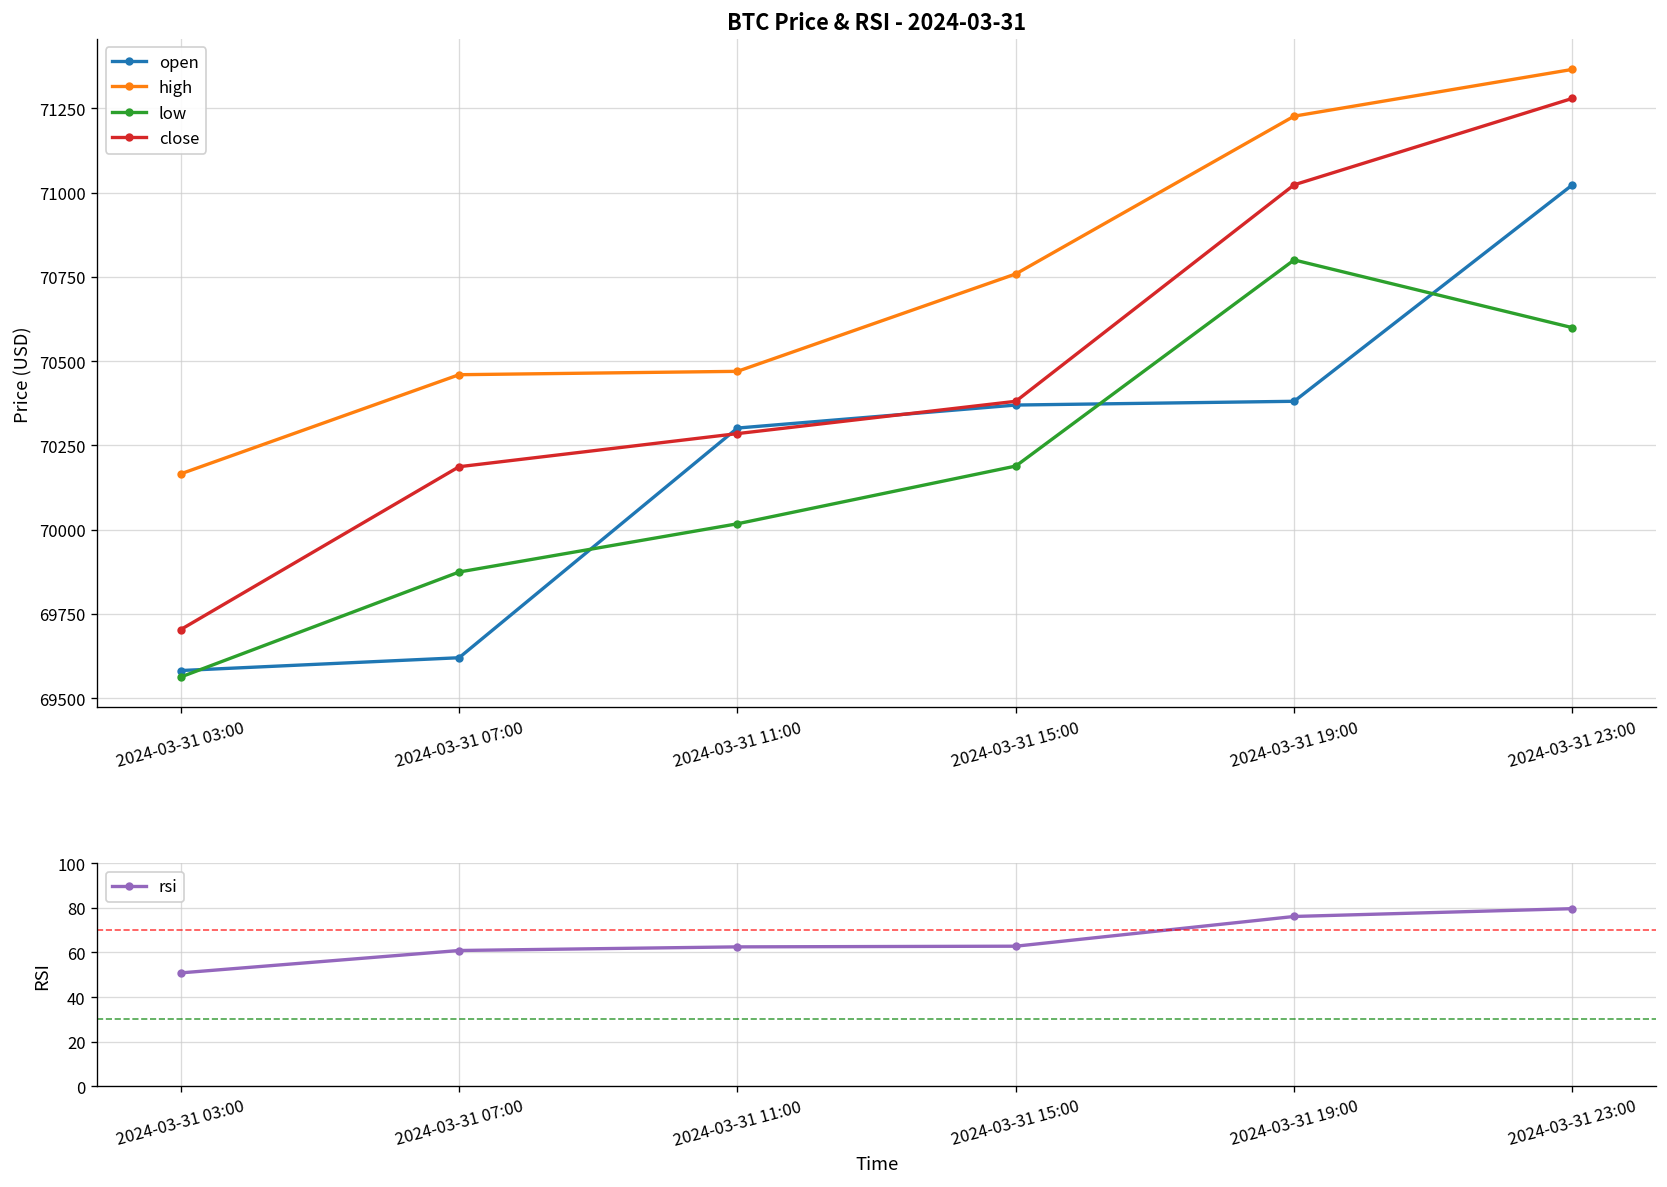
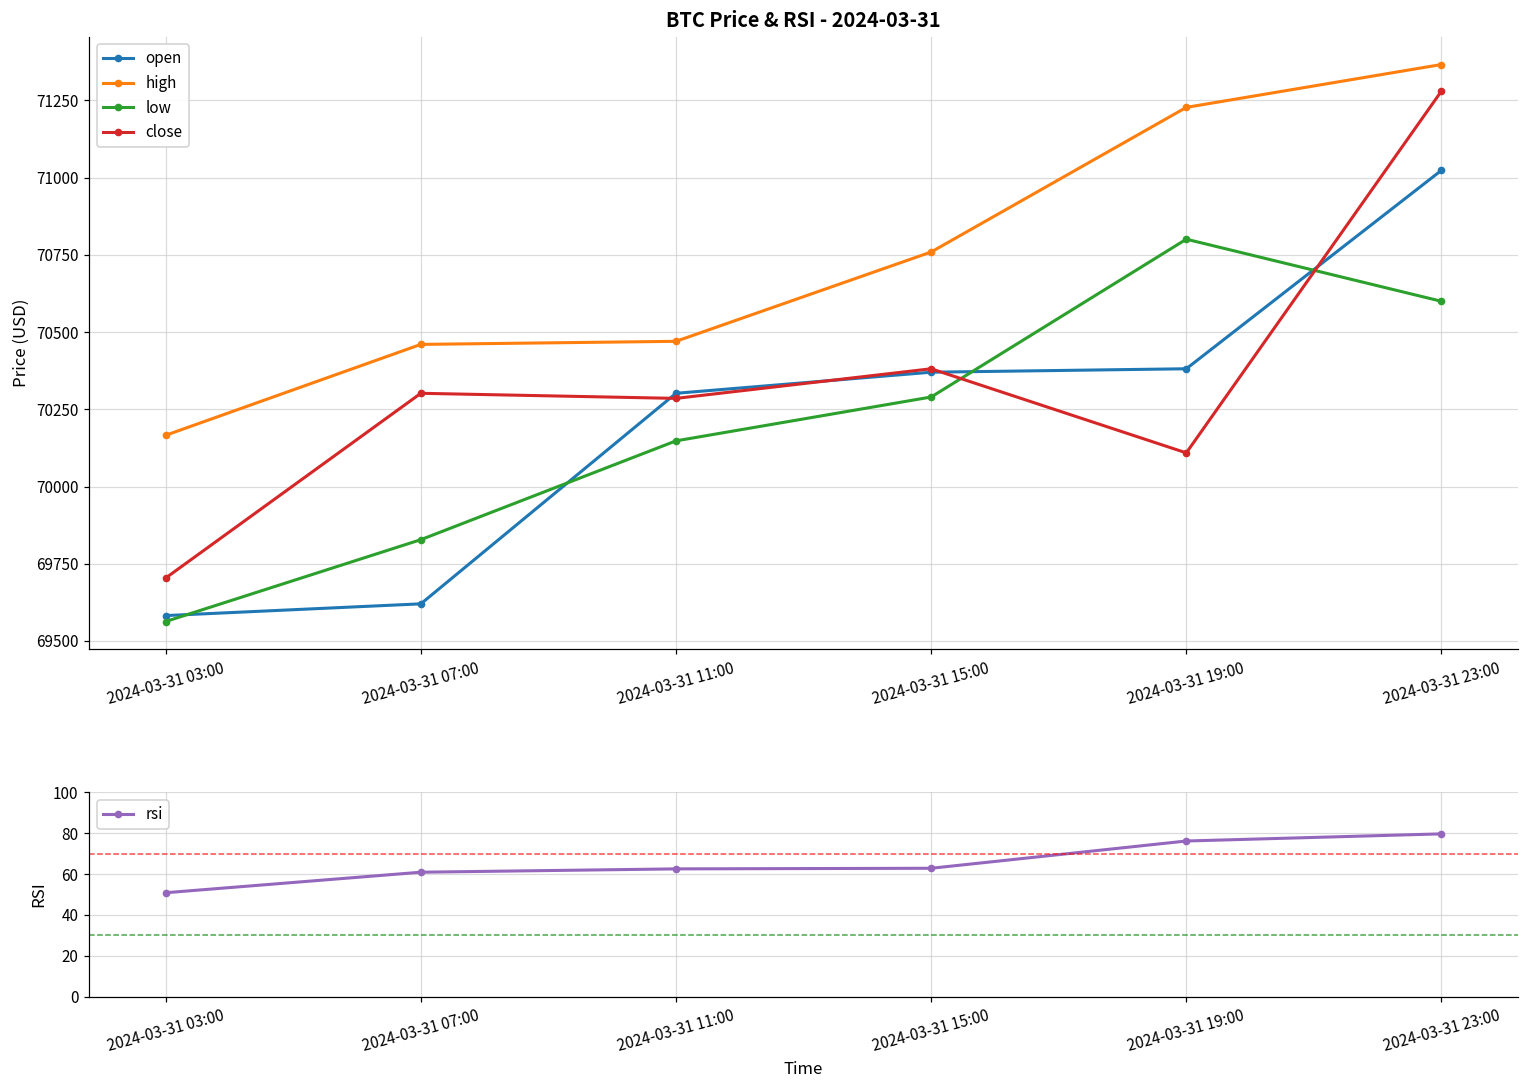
BTC Price & RSI - 2024-03-31, low, 2024-03-31 07:00: 69870 -> 69830
BTC Price & RSI - 2024-03-31, close, 2024-03-31 07:00: 70190 -> 70300
BTC Price & RSI - 2024-03-31, low, 2024-03-31 11:00: 70020 -> 70150
BTC Price & RSI - 2024-03-31, low, 2024-03-31 15:00: 70190 -> 70290
BTC Price & RSI - 2024-03-31, close, 2024-03-31 19:00: 71020 -> 70110
